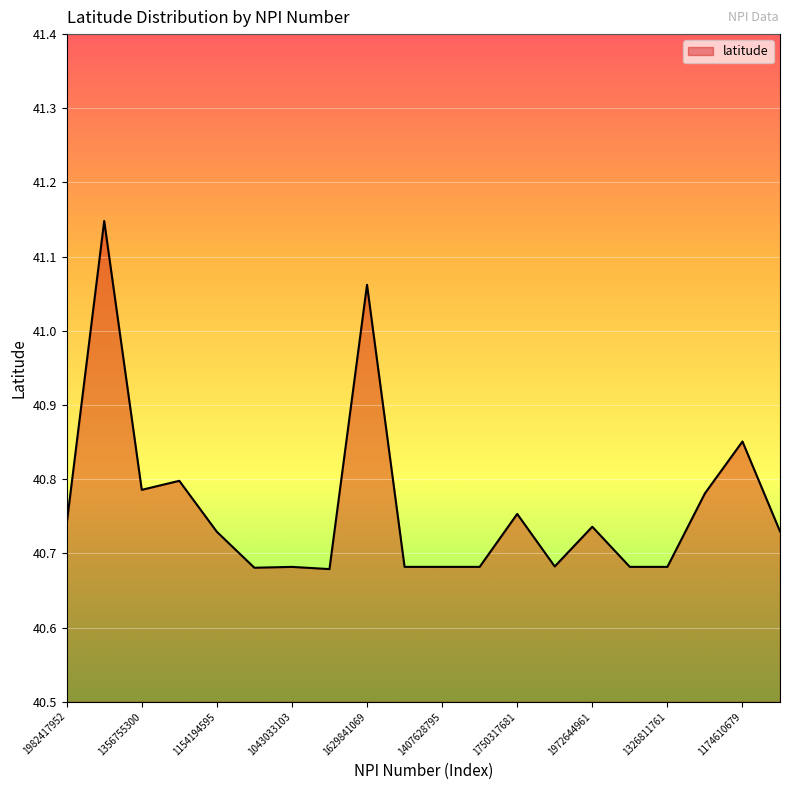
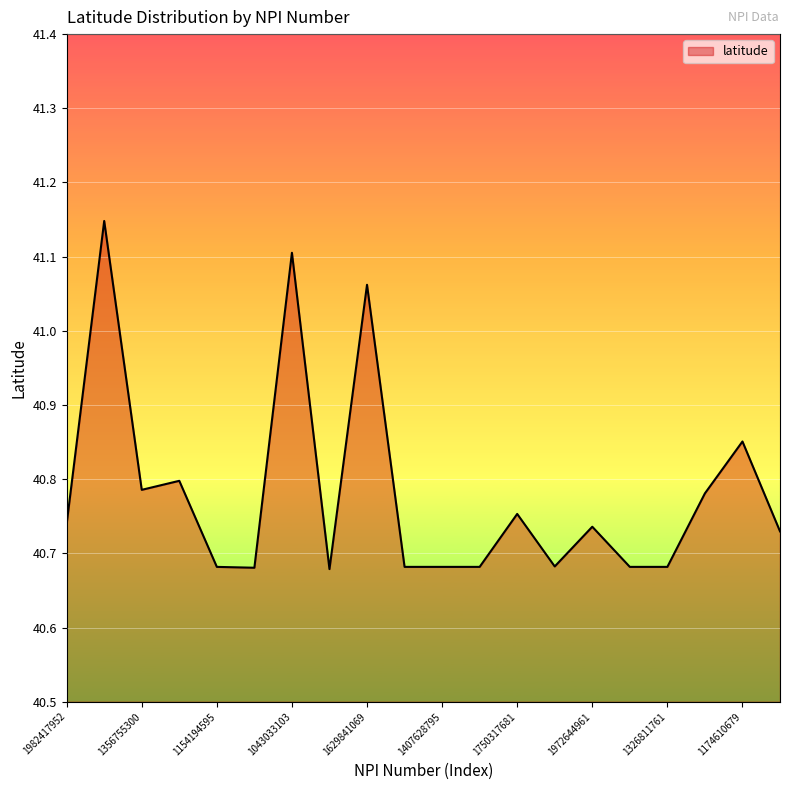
1154194595: 40.73 -> 40.68
1043033103: 40.68 -> 41.11
